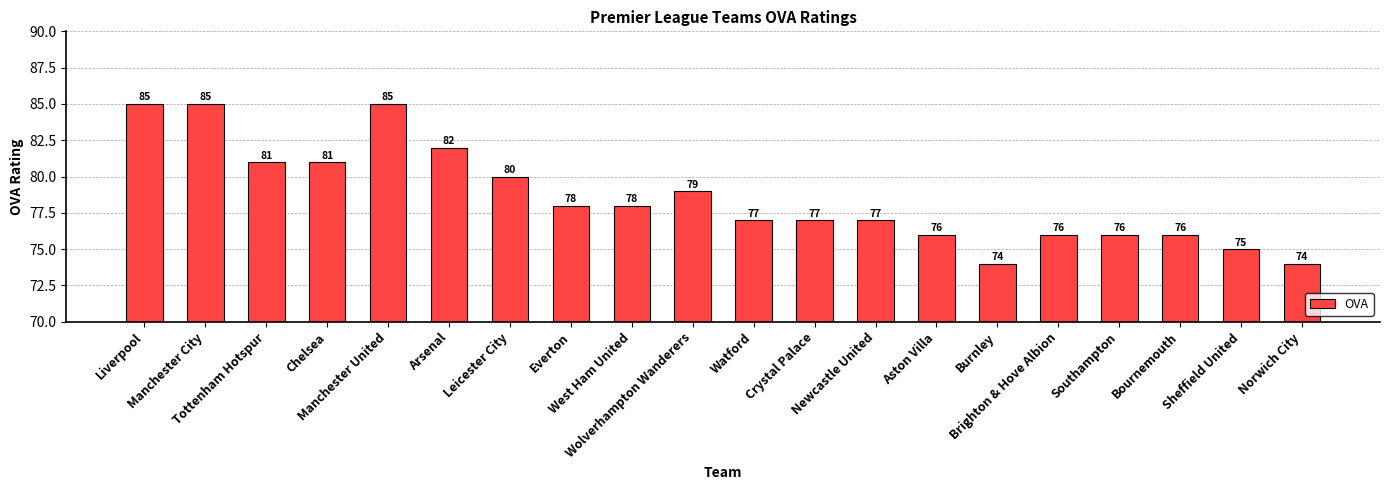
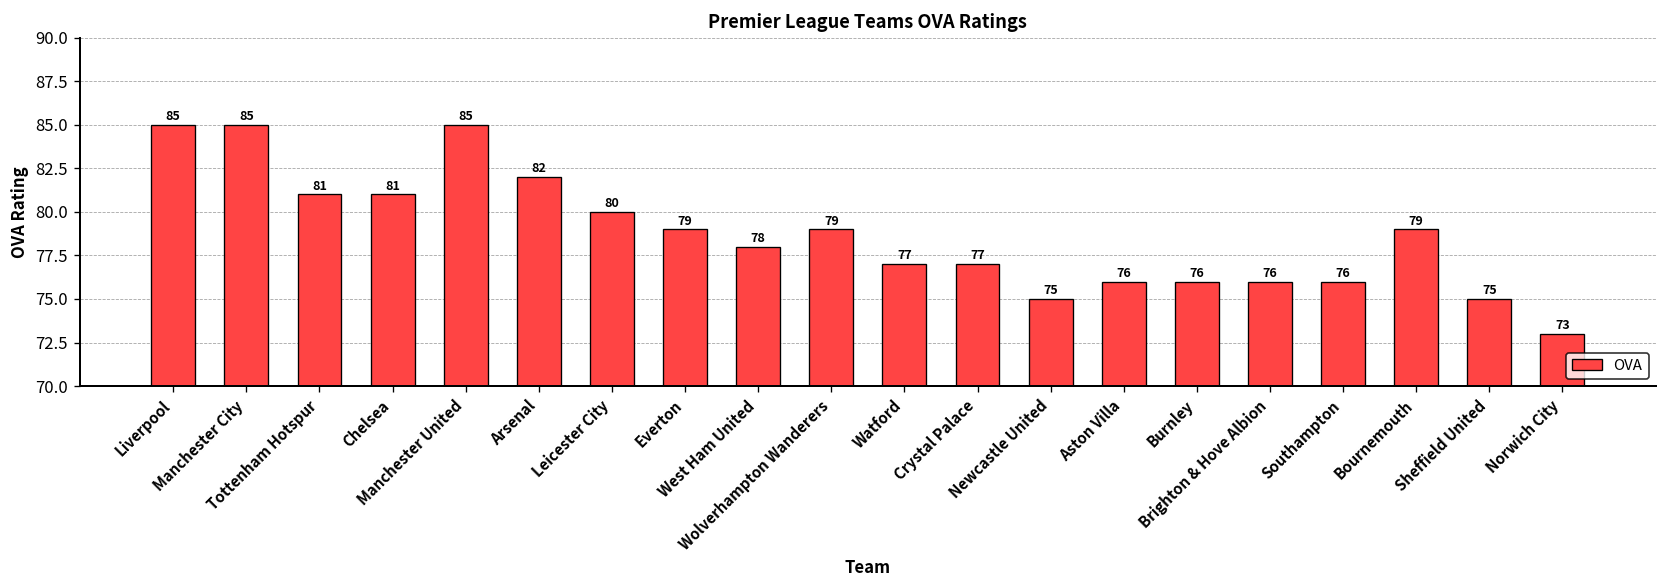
Everton: 78 -> 79
Newcastle United: 77 -> 75
Burnley: 74 -> 76
Bournemouth: 76 -> 79
Norwich City: 74 -> 73
